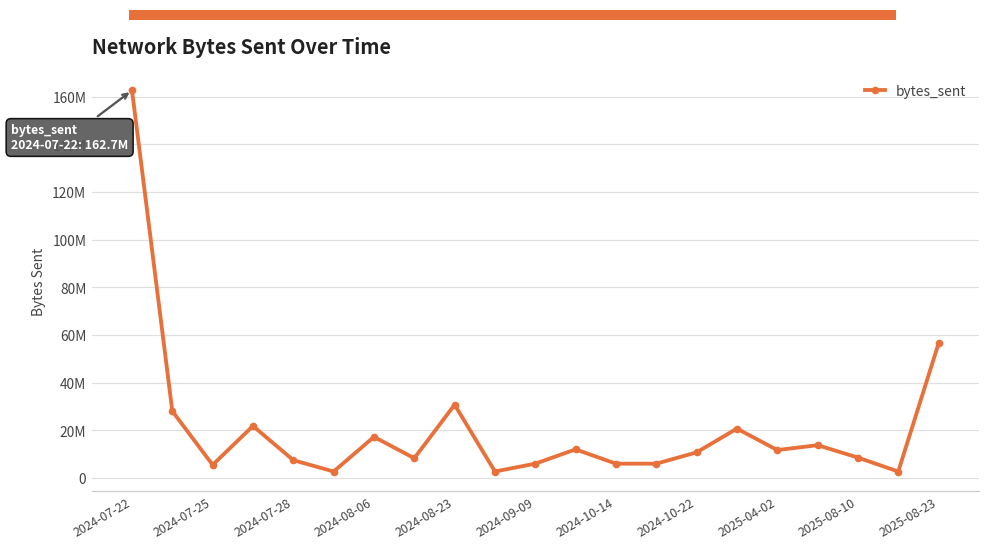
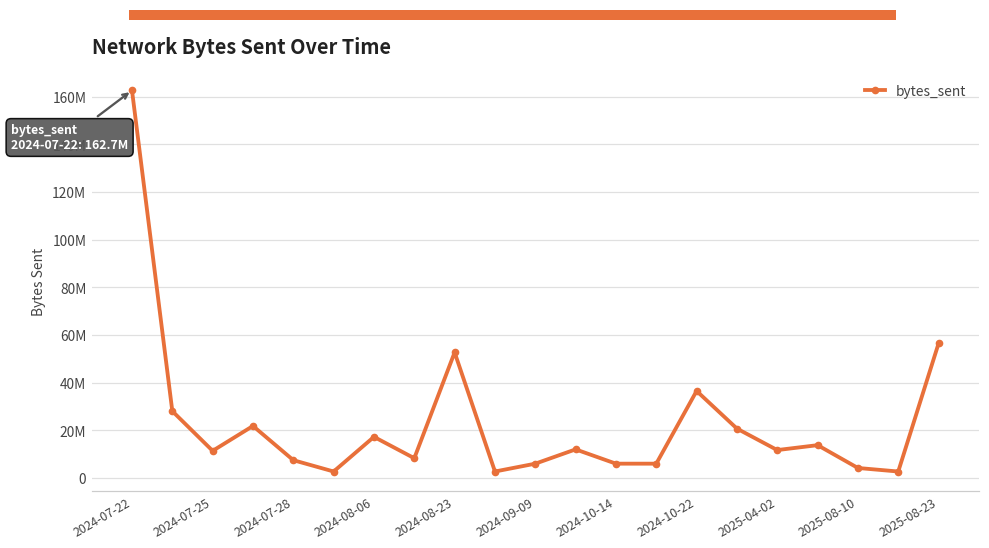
2024-07-25: 5000000 -> 11000000
2024-08-23: 31000000 -> 53000000
2024-10-22: 11000000 -> 36000000
2025-08-10: 8000000 -> 4000000
